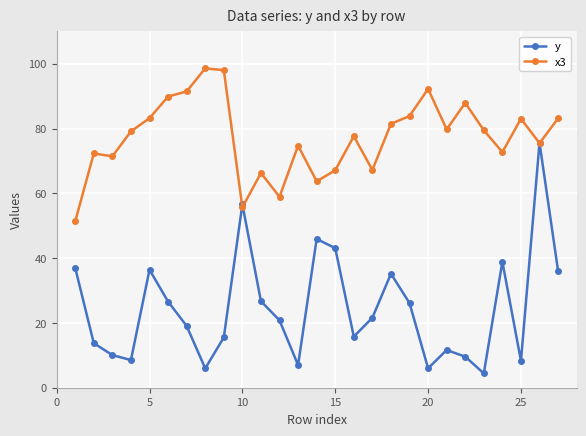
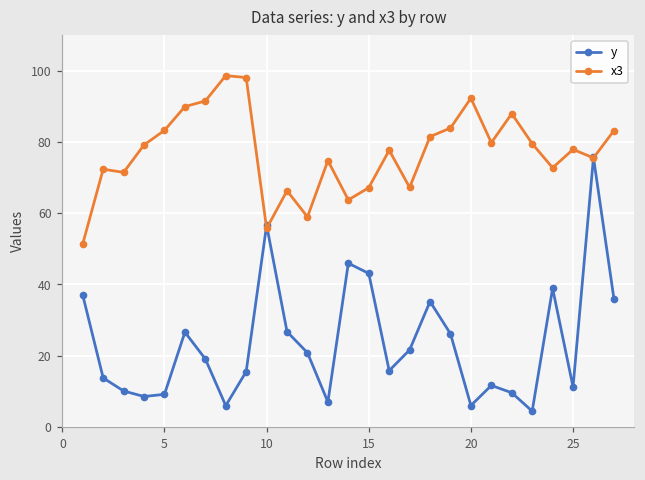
y, 5: 36 -> 9
y, 25: 8 -> 11
x3, 25: 83 -> 78
